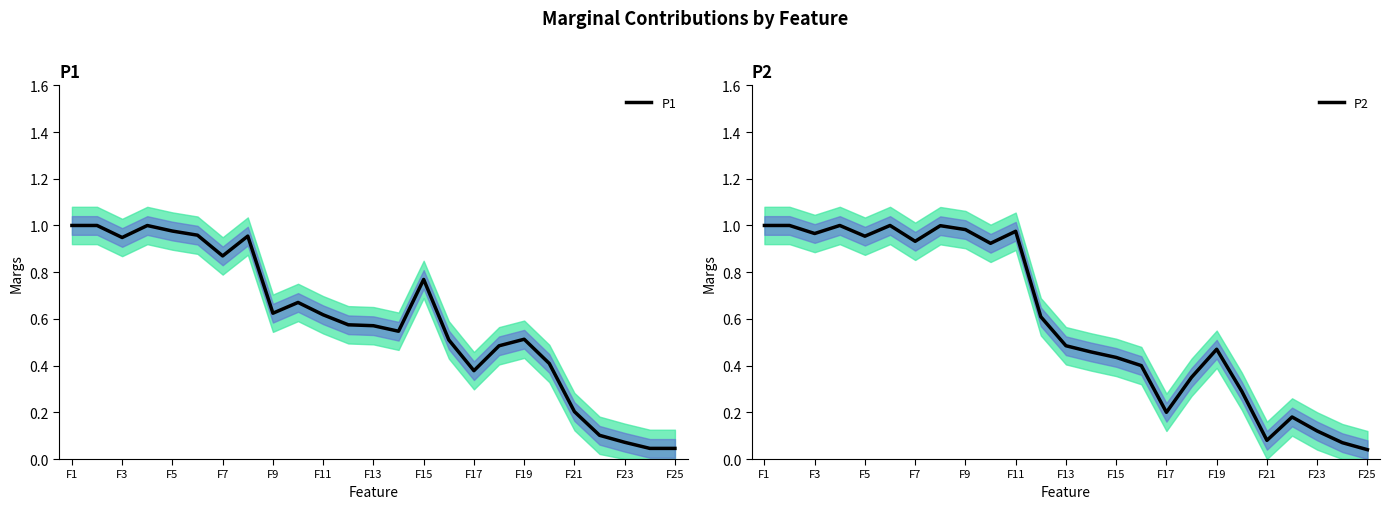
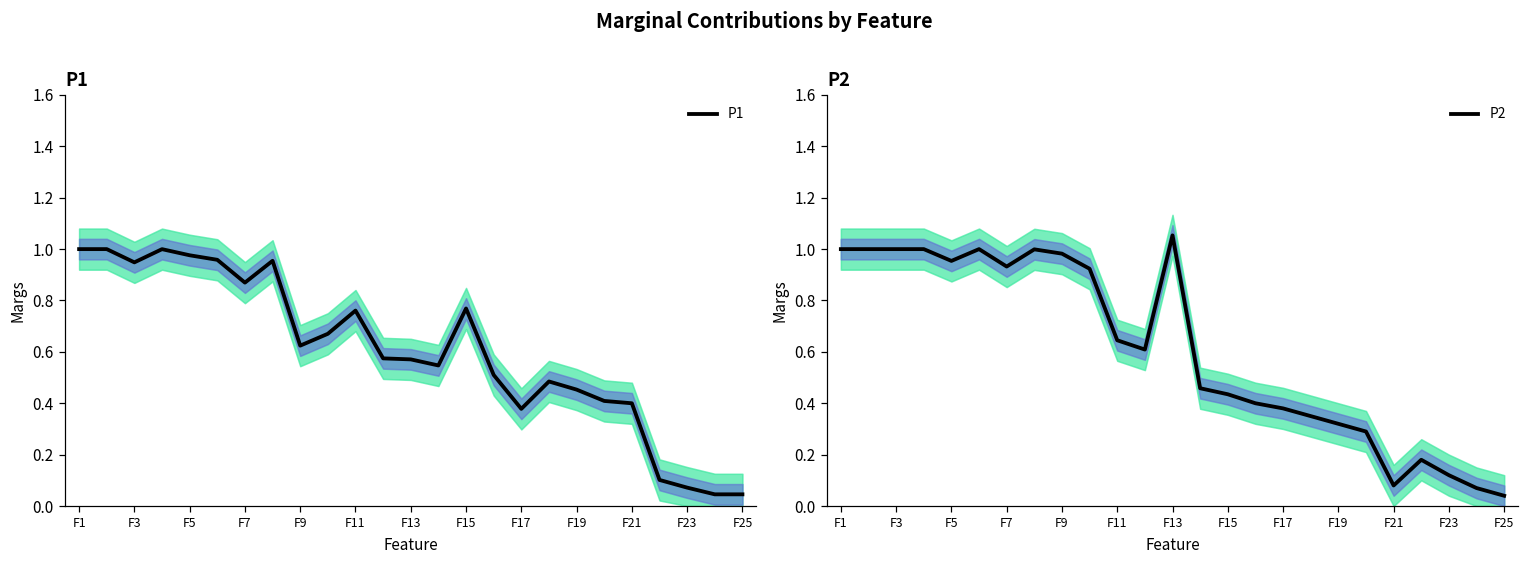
P1, P1, F11: 0.62 -> 0.76
P1, P1, F19: 0.51 -> 0.45
P1, P1, F21: 0.20 -> 0.40
P2, P2, F3: 0.97 -> 1.00
P2, P2, F11: 0.98 -> 0.65
P2, P2, F13: 0.49 -> 1.05
P2, P2, F17: 0.20 -> 0.38
P2, P2, F19: 0.47 -> 0.32
